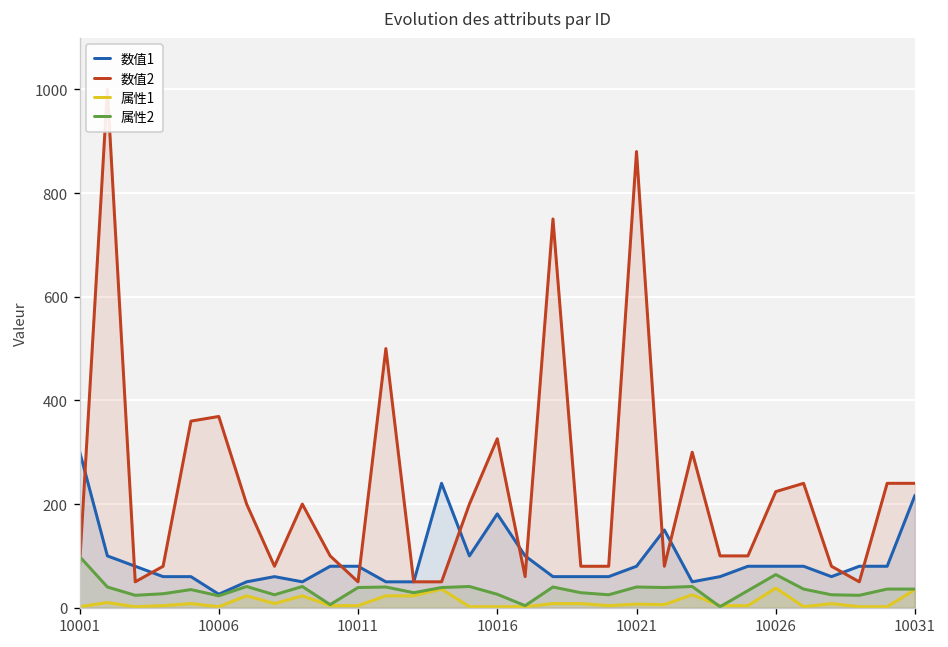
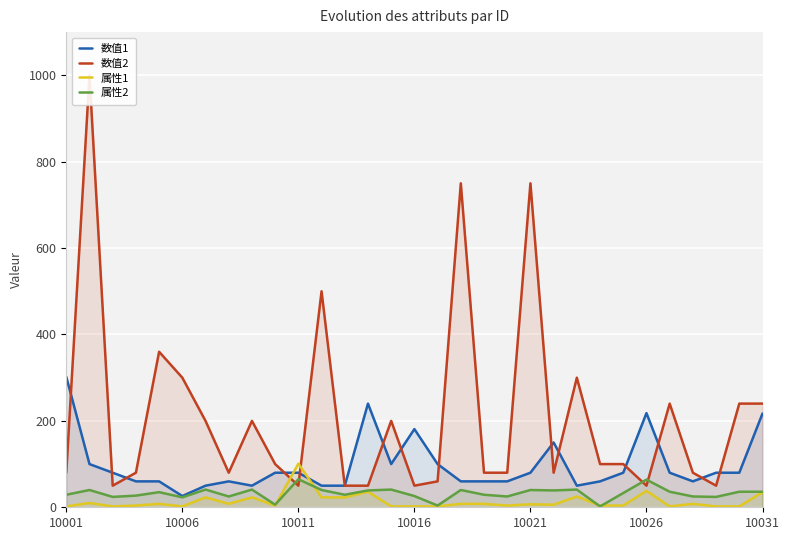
属性2, 10001: 100 -> 30
数值2, 10006: 370 -> 300
属性1, 10011: 0 -> 100
属性2, 10011: 40 -> 70
数值2, 10016: 330 -> 50
数值2, 10021: 880 -> 750
数值1, 10026: 80 -> 220
数值2, 10026: 220 -> 50
